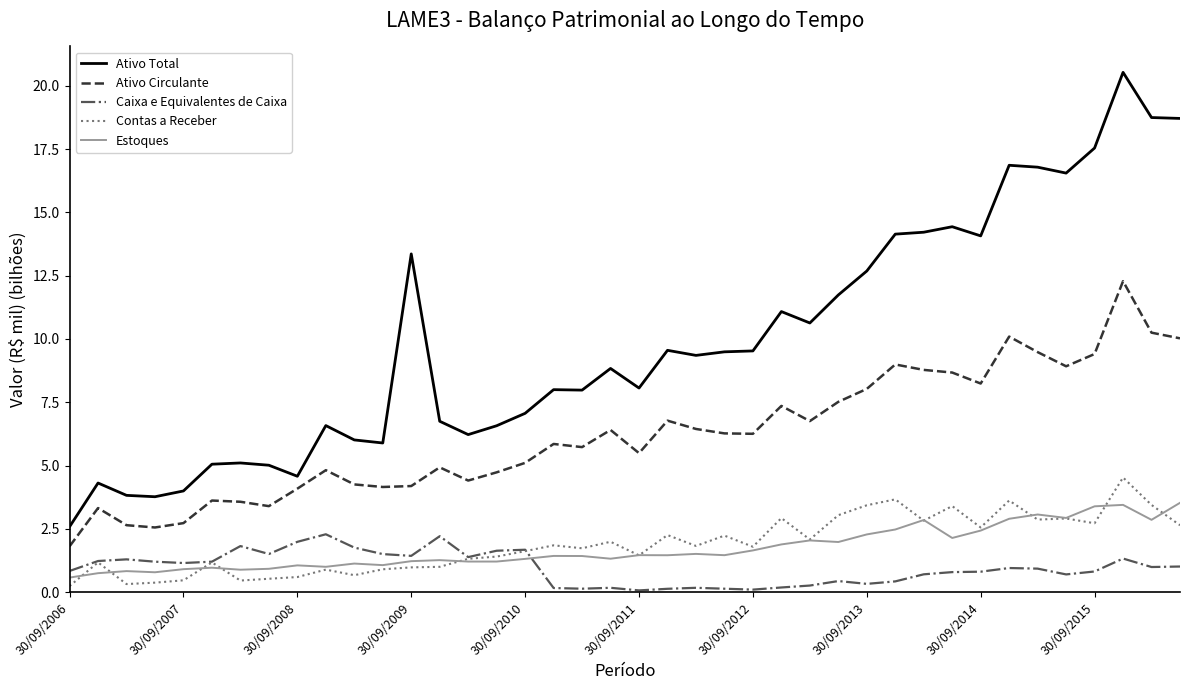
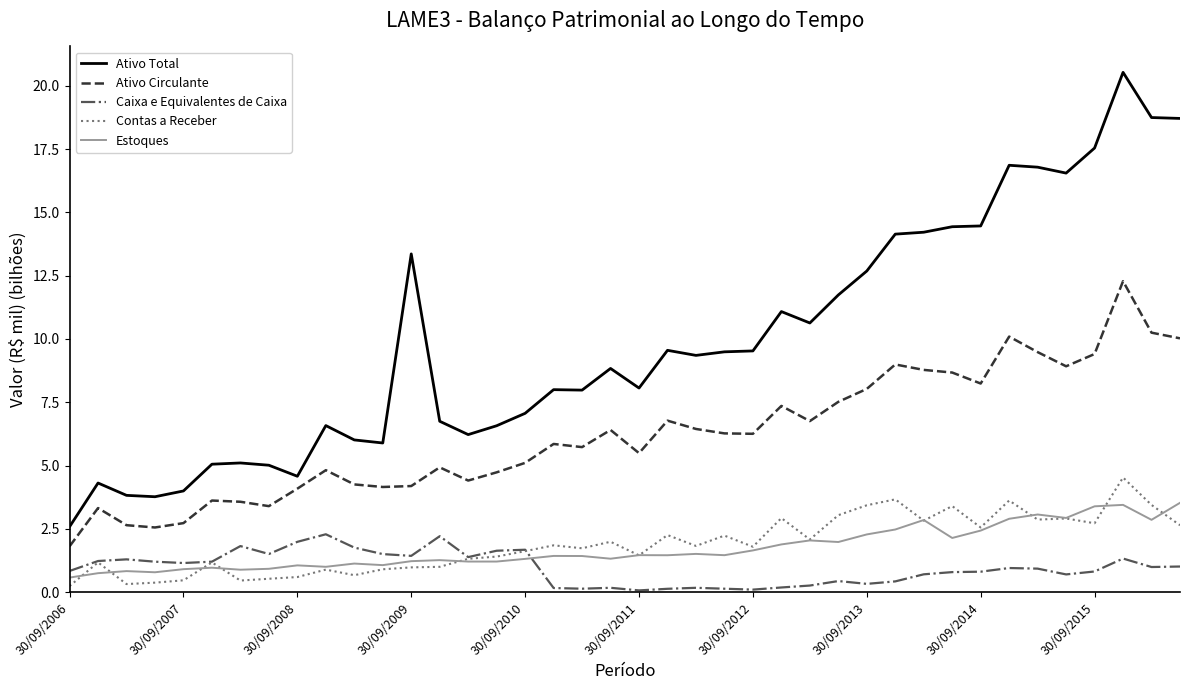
Ativo Total, 30/09/2014: 14.1 -> 14.5
